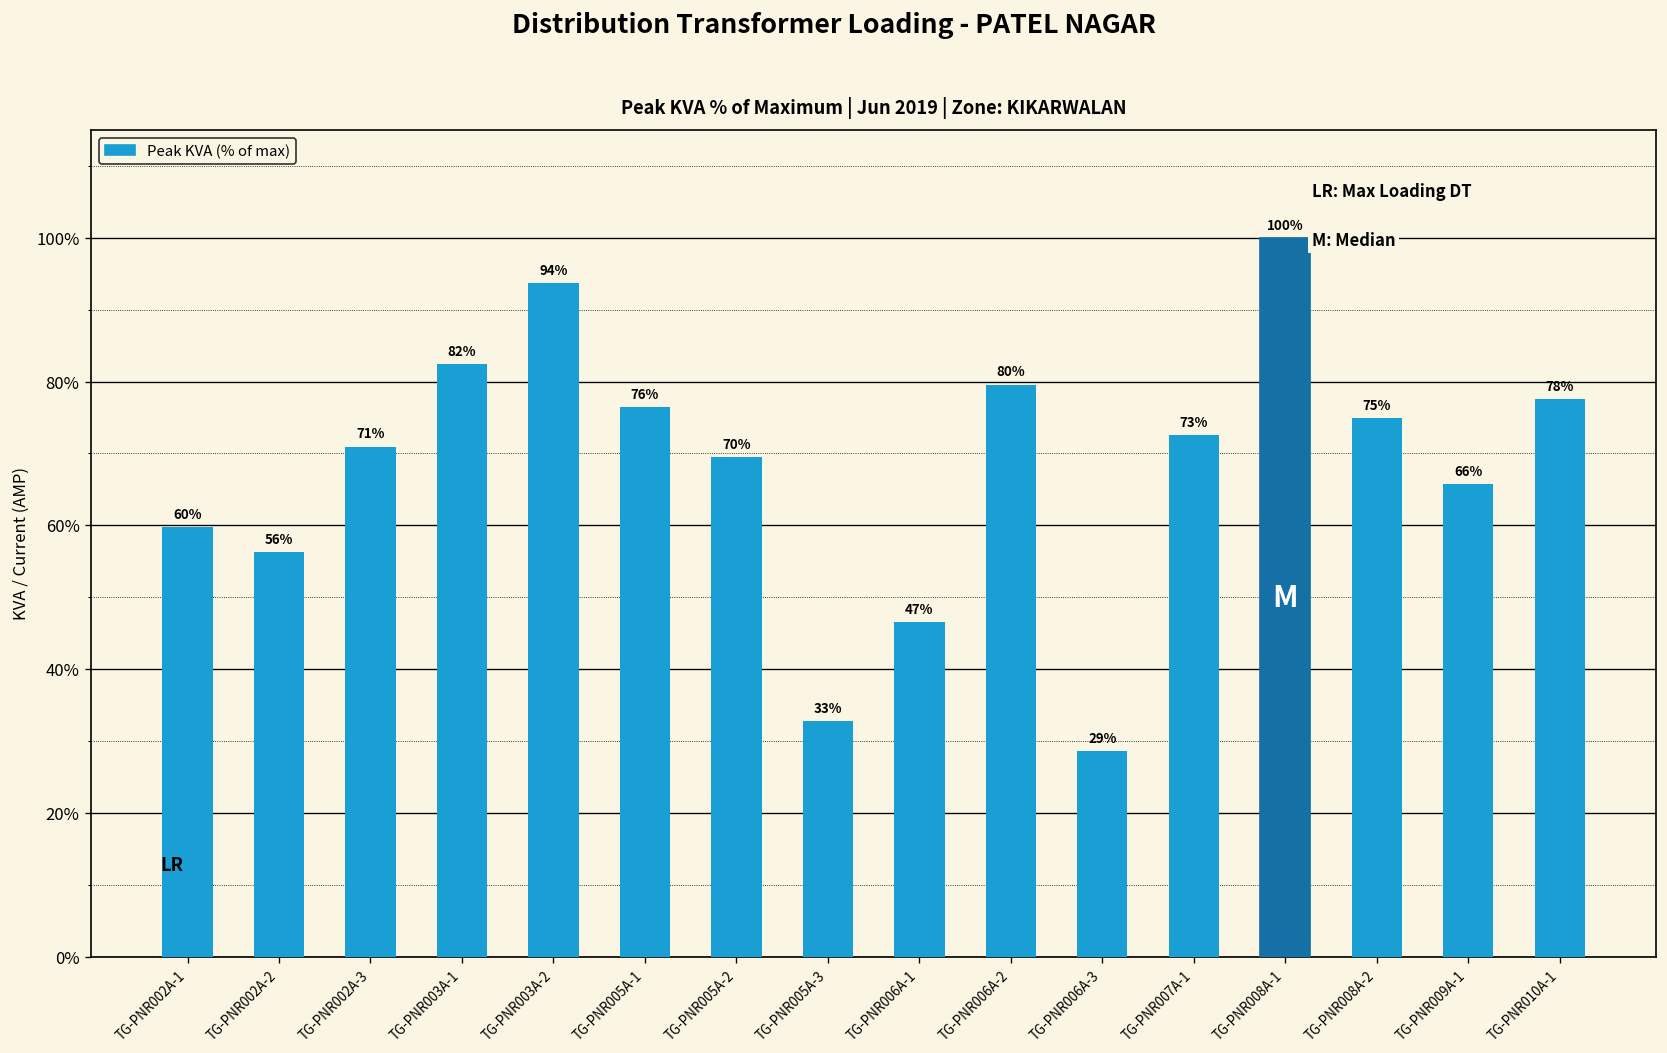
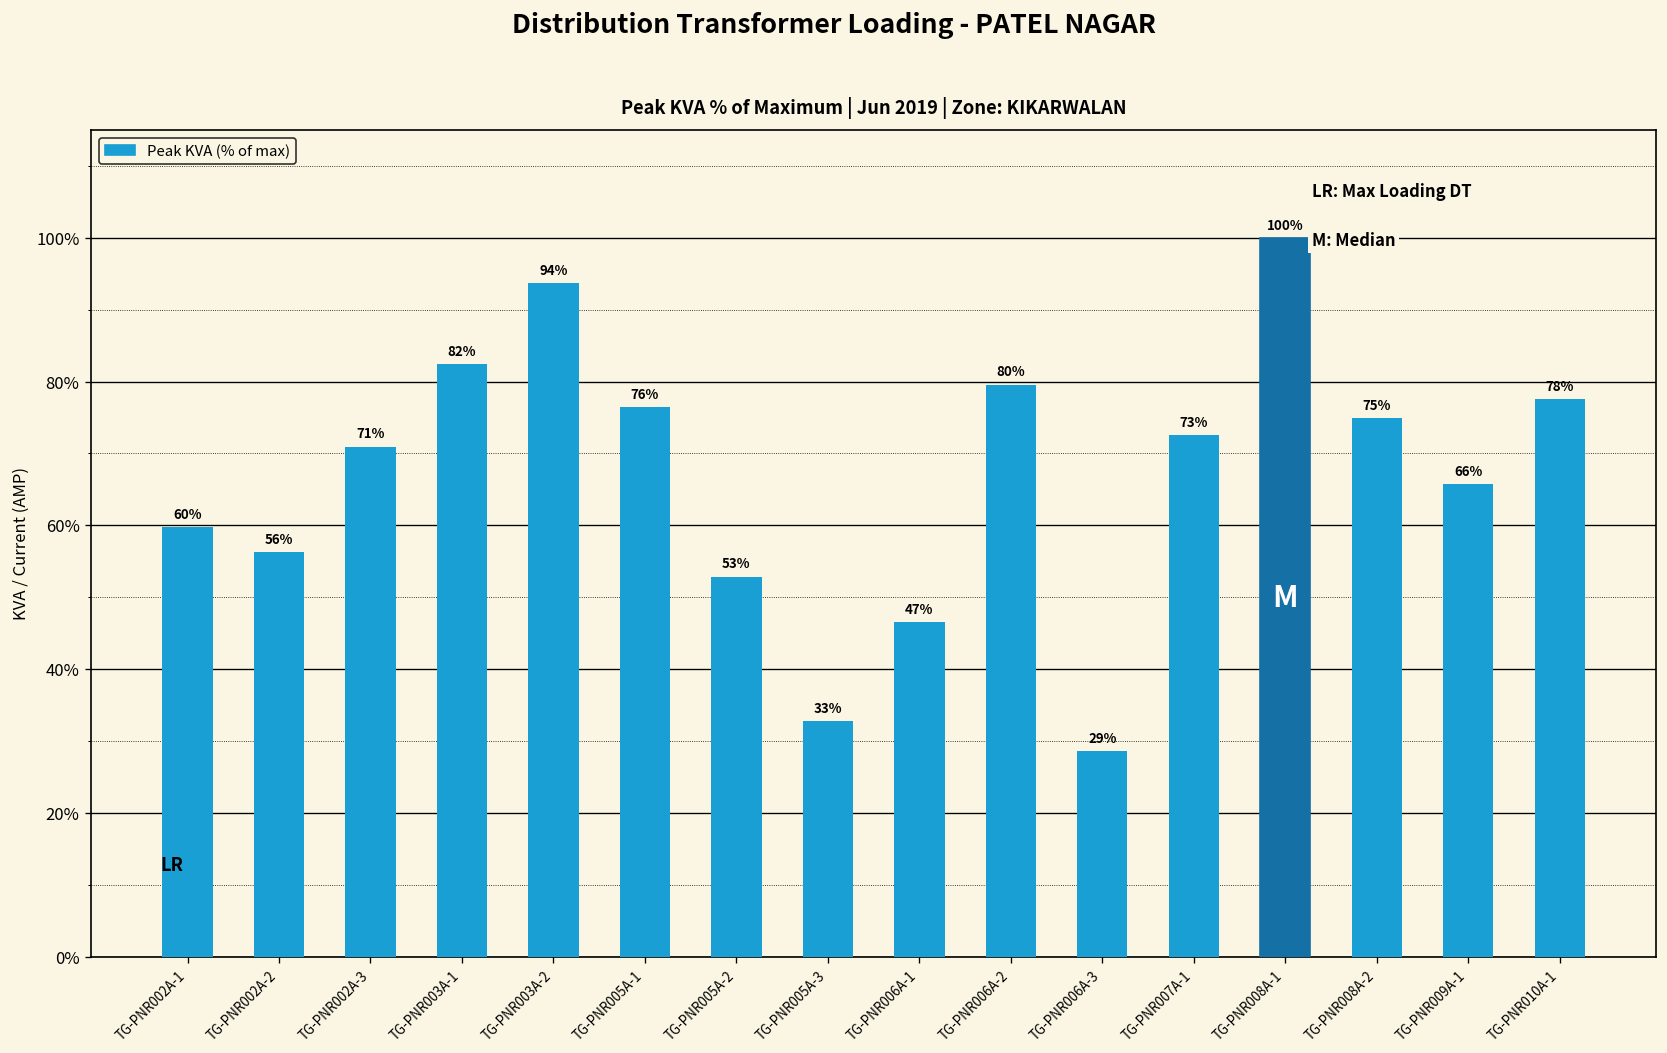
TG-PNR005A-2: 70% -> 53%
